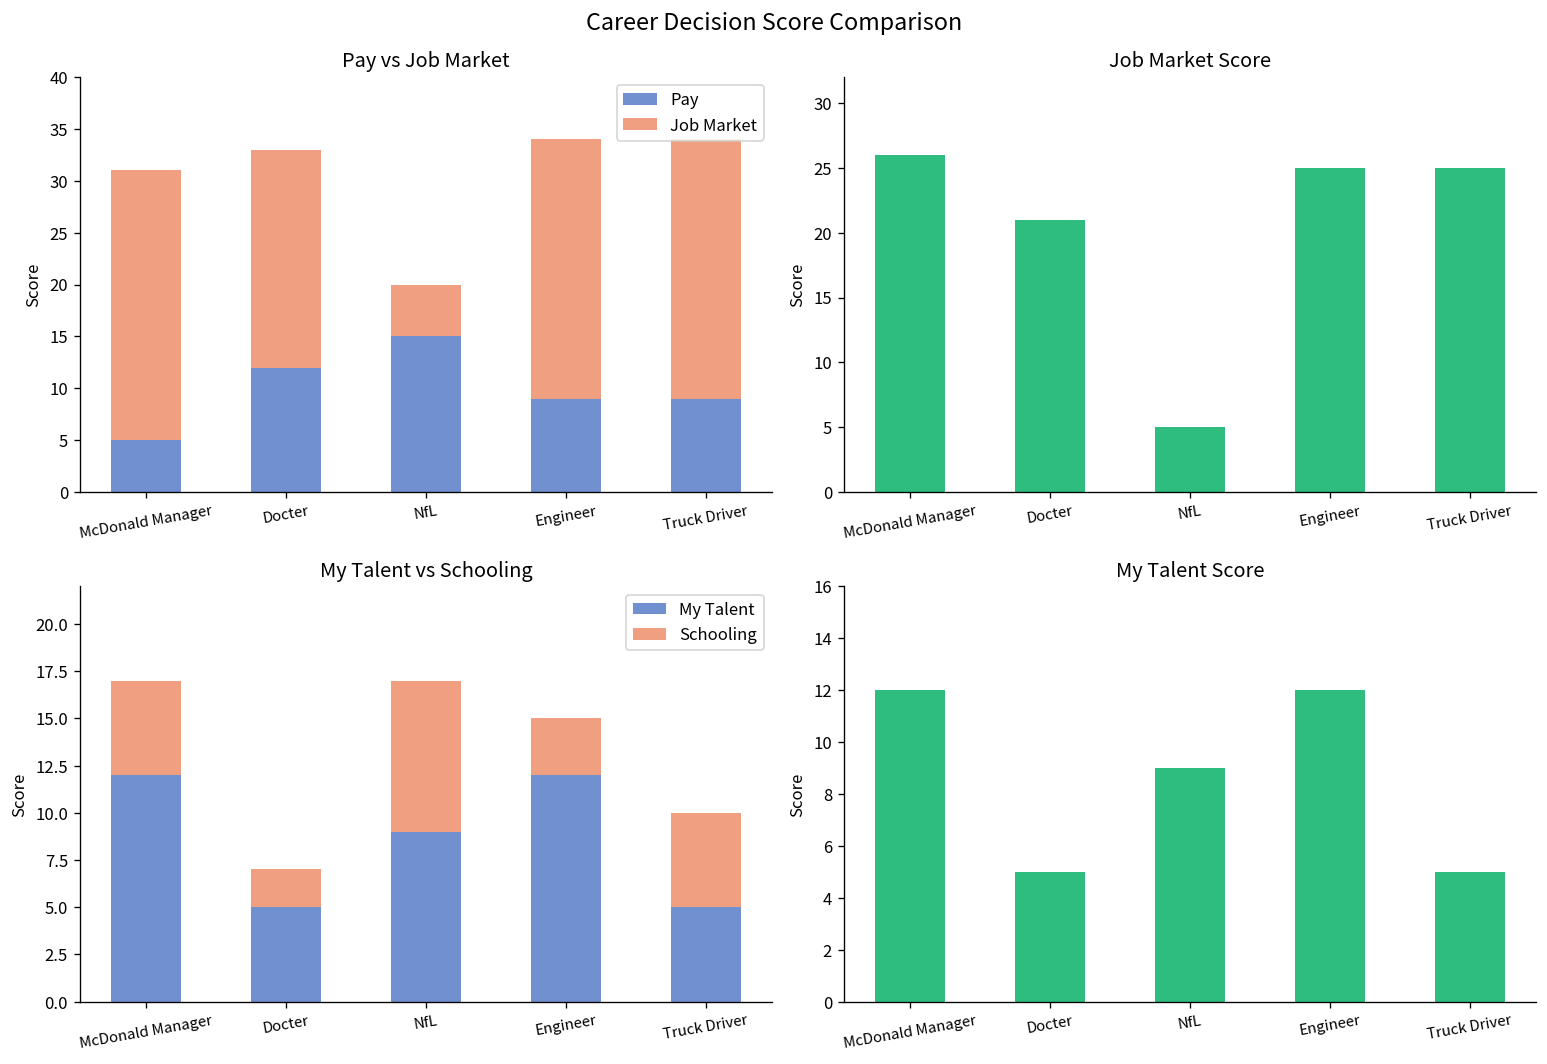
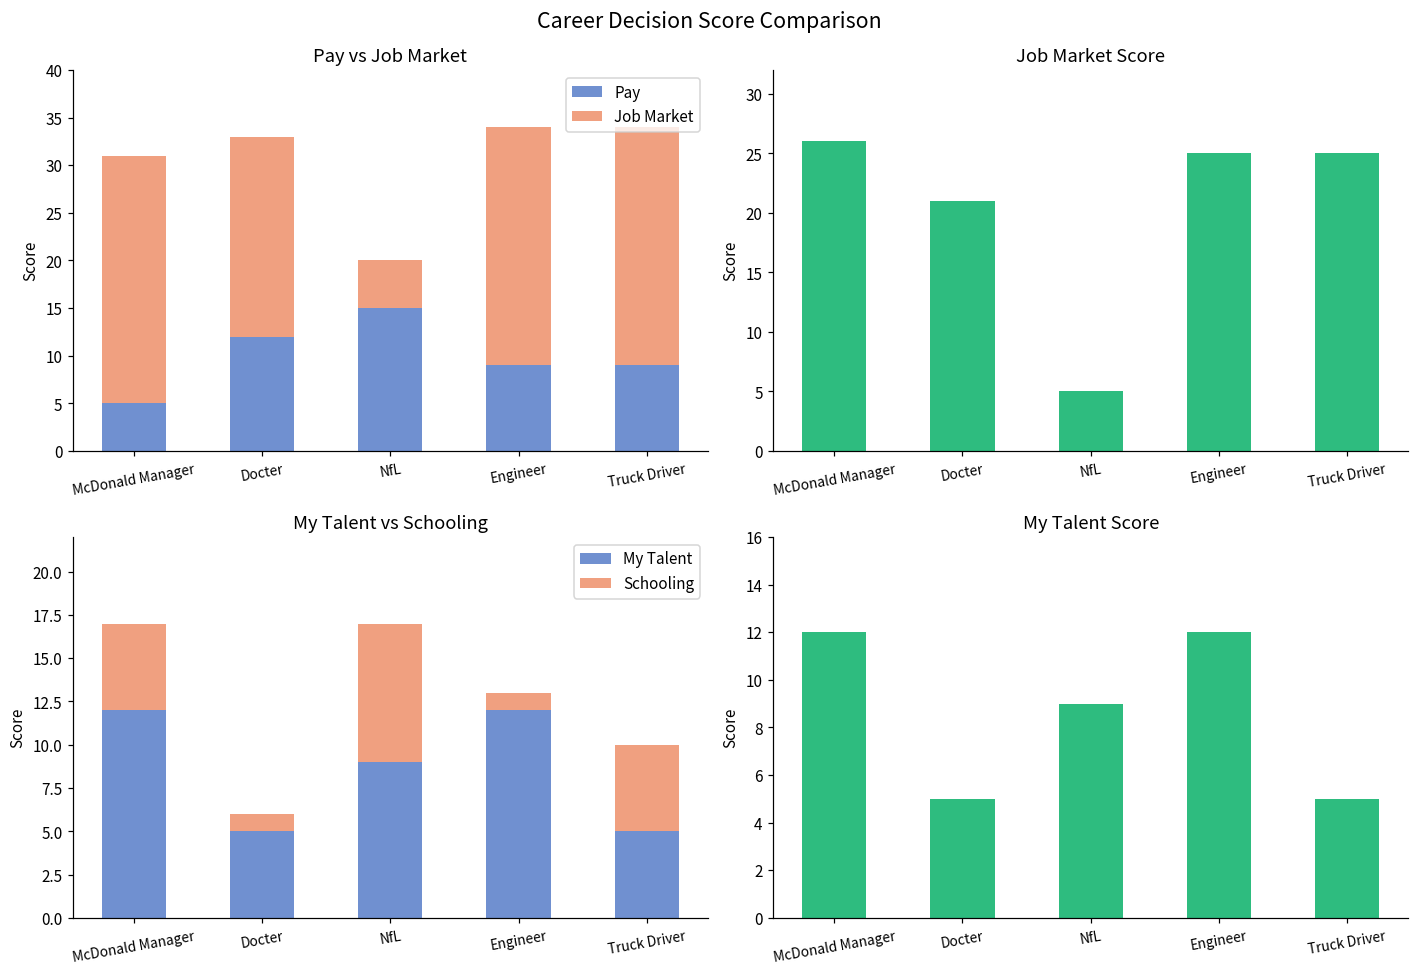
My Talent vs Schooling, Schooling, Docter: 2 -> 1
My Talent vs Schooling, Schooling, Engineer: 3 -> 1
